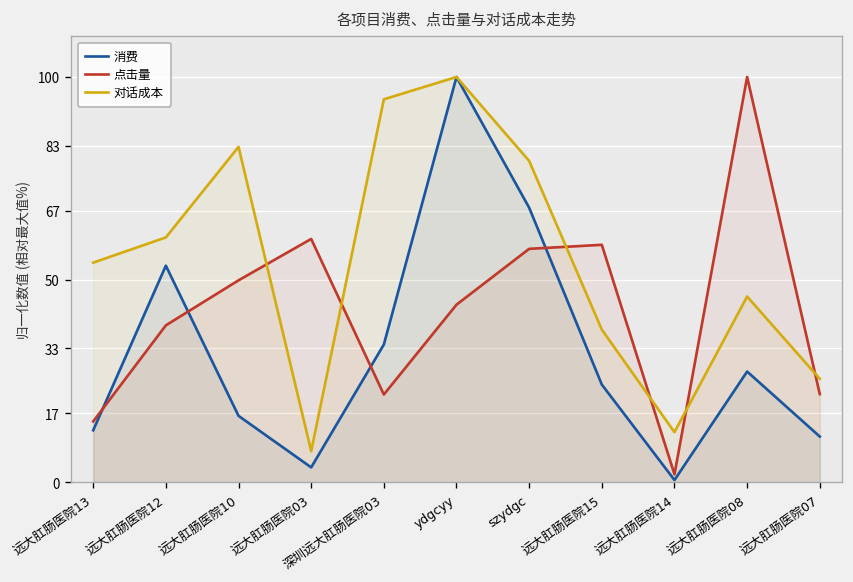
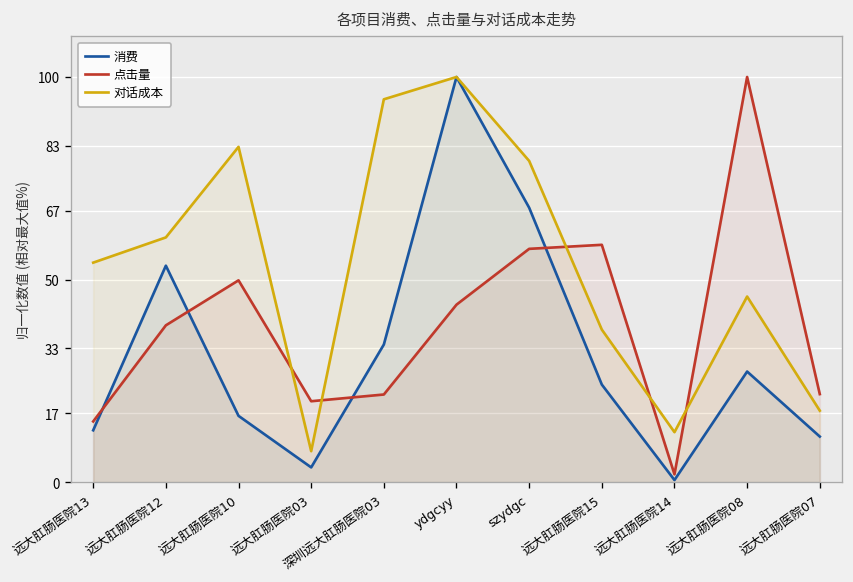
点击量, 远大肛肠医院03: 60 -> 20
对话成本, 远大肛肠医院07: 26 -> 18
